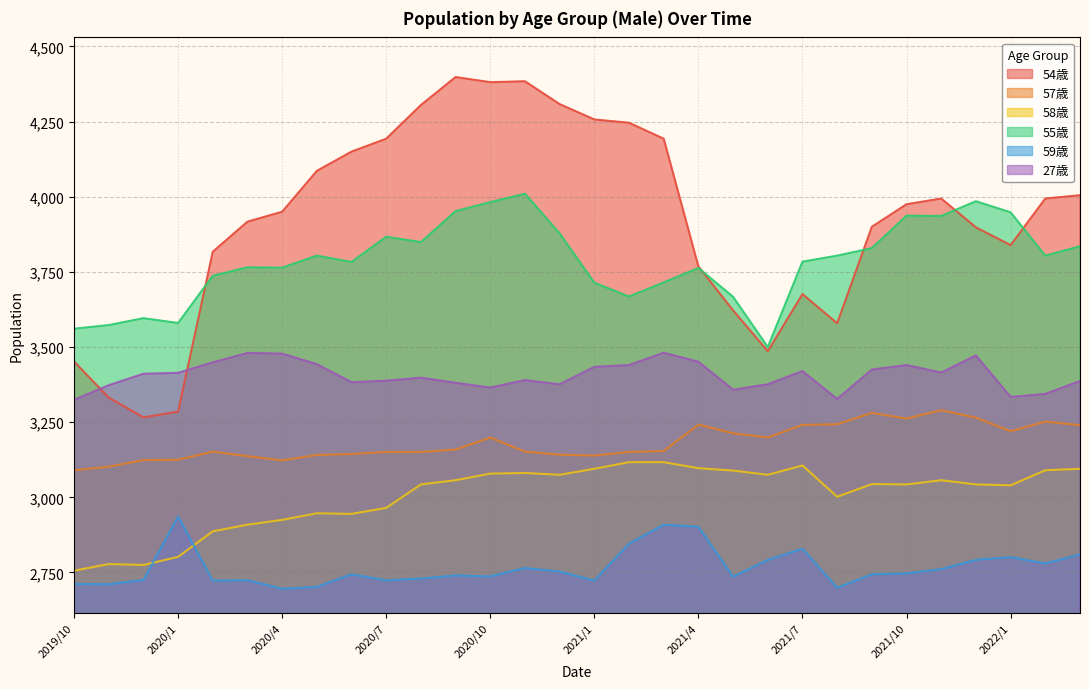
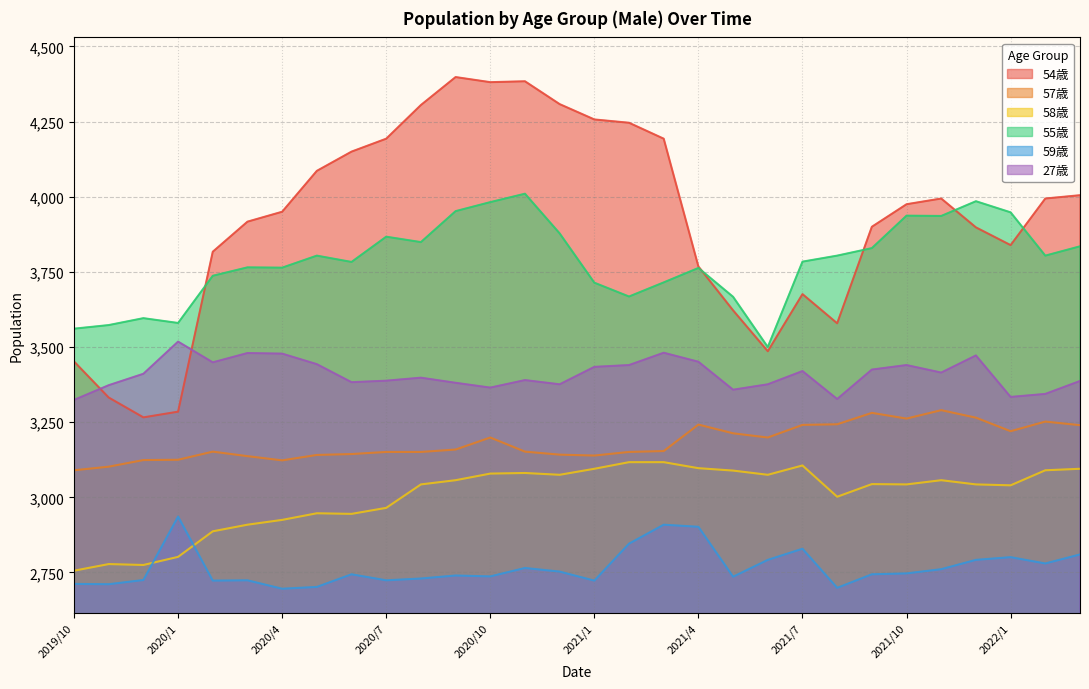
27歳, 2020/1: 3,410 -> 3,520
